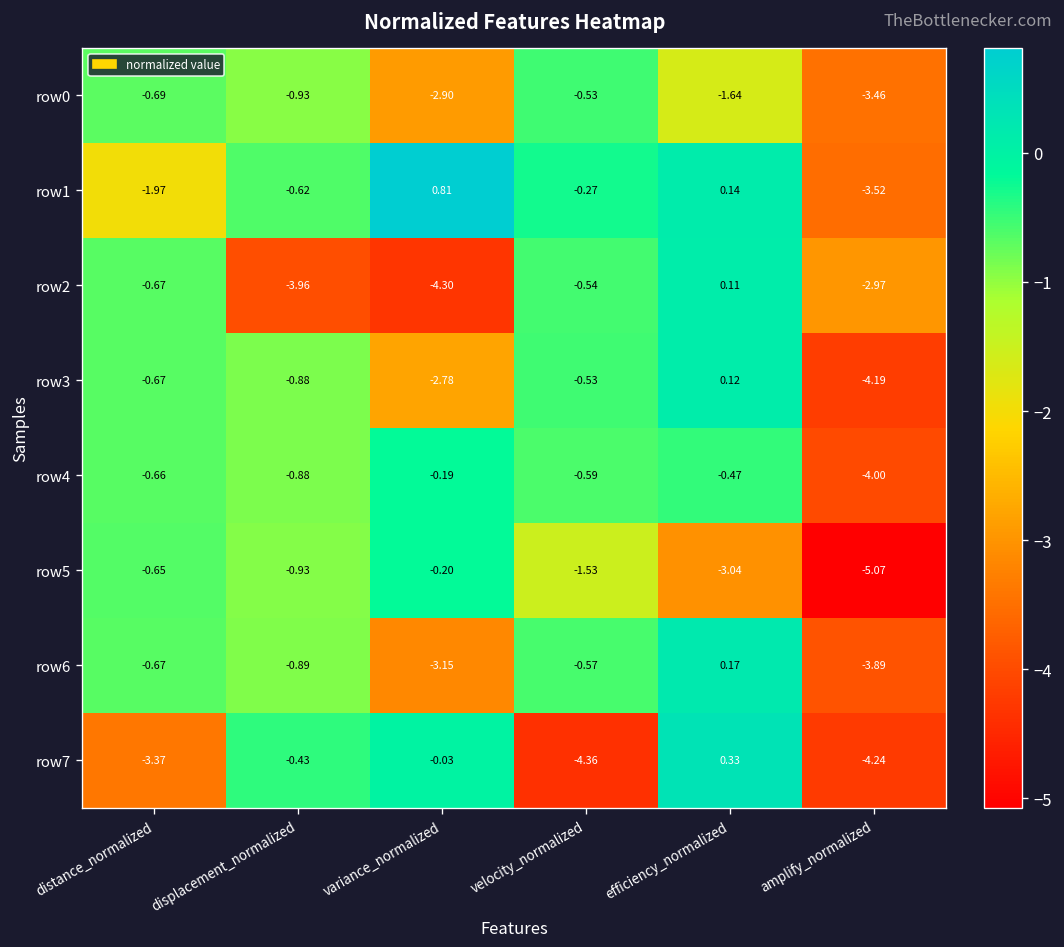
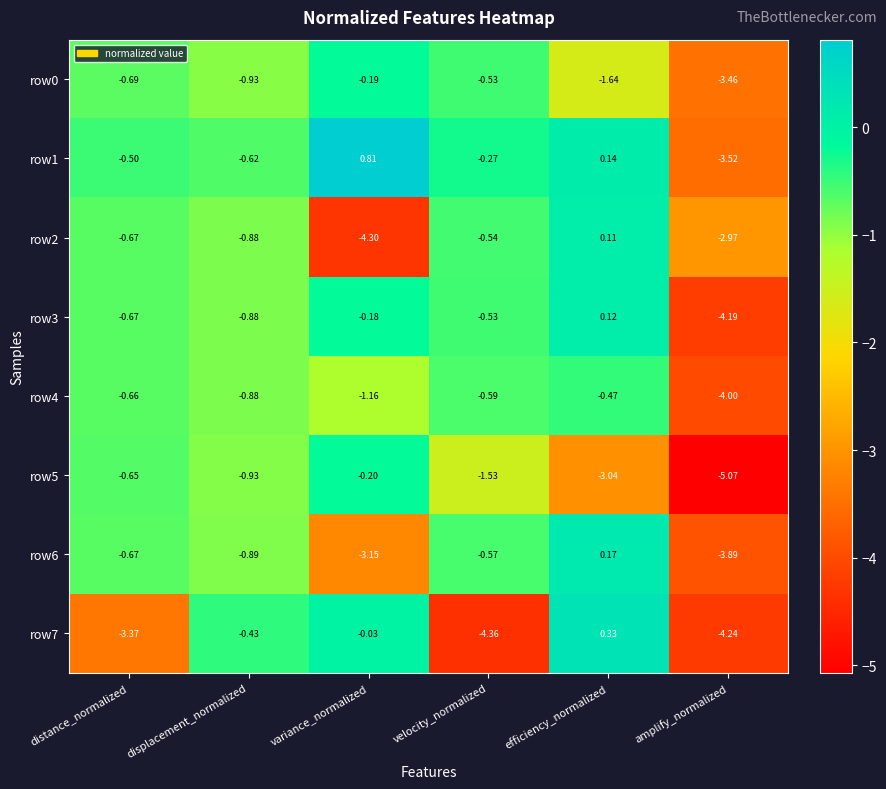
row0, variance_normalized: -2.90 -> -0.19
row1, distance_normalized: -1.97 -> -0.50
row2, displacement_normalized: -3.96 -> -0.88
row3, variance_normalized: -2.78 -> -0.18
row4, variance_normalized: -0.19 -> -1.16
